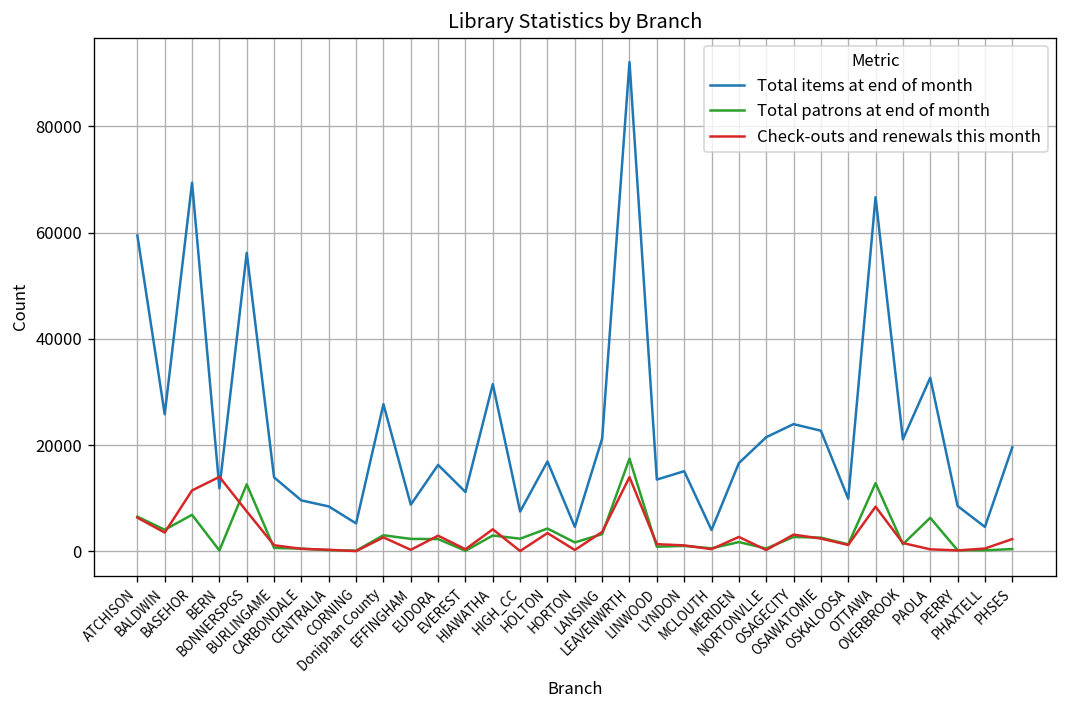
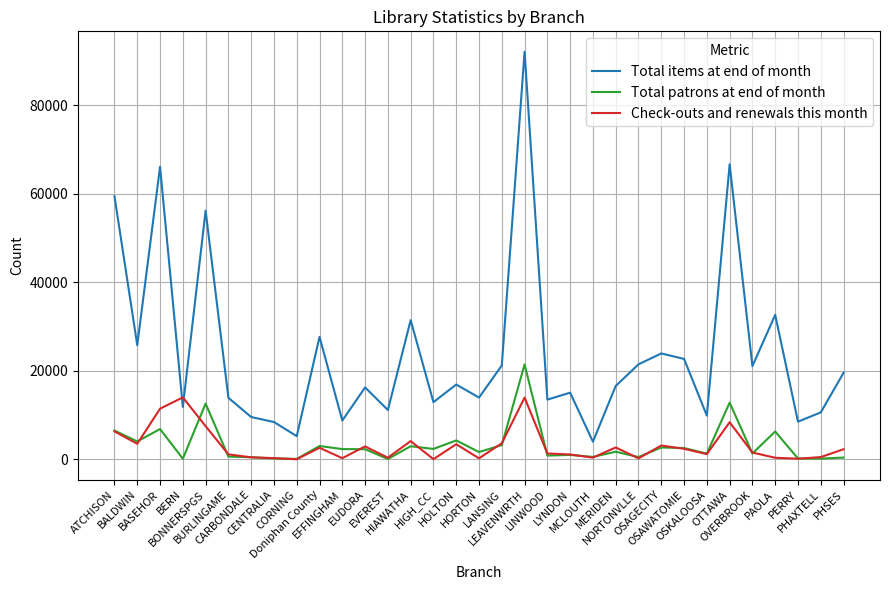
Total items at end of month, BASEHOR: 69000 -> 66000
Total items at end of month, HIGH_CC: 7000 -> 13000
Total items at end of month, HORTON: 5000 -> 14000
Total patrons at end of month, LEAVENWRTH: 17000 -> 21000
Total items at end of month, PHAXTELL: 5000 -> 11000
